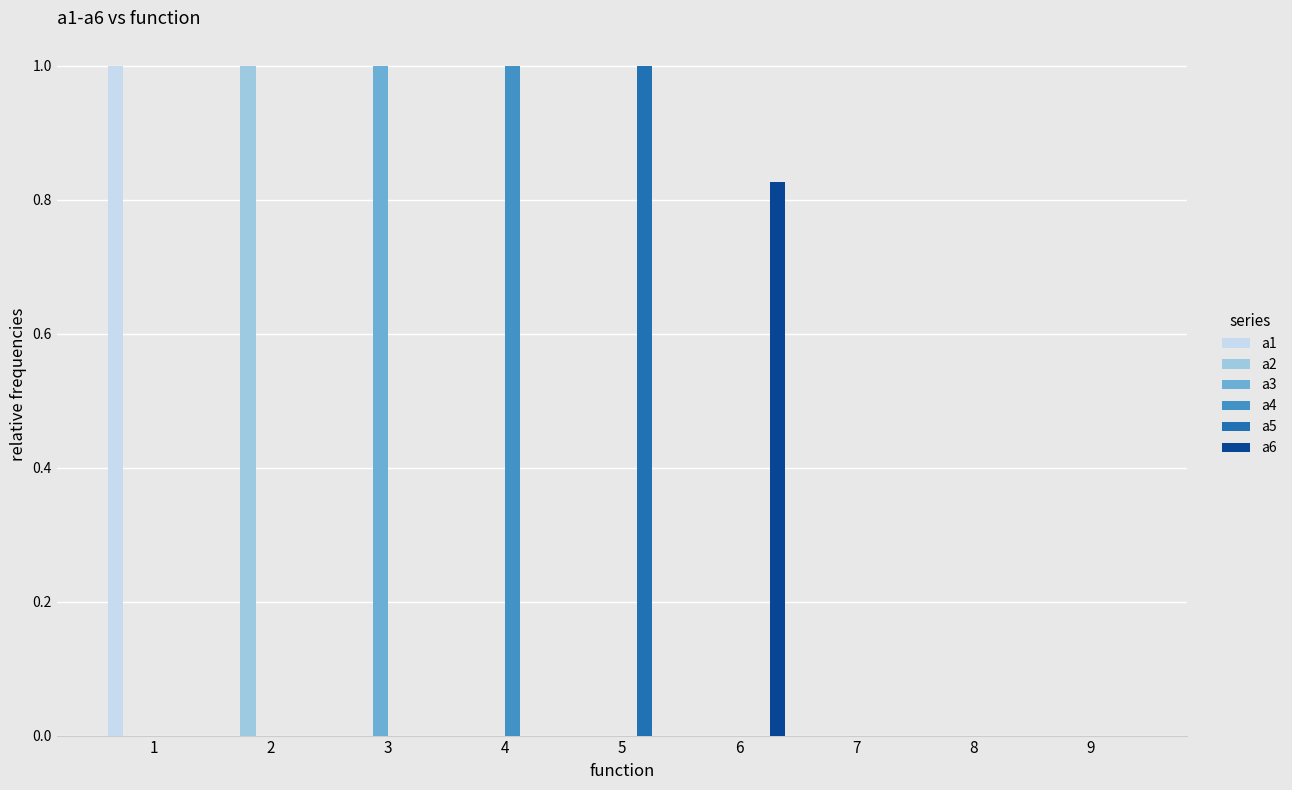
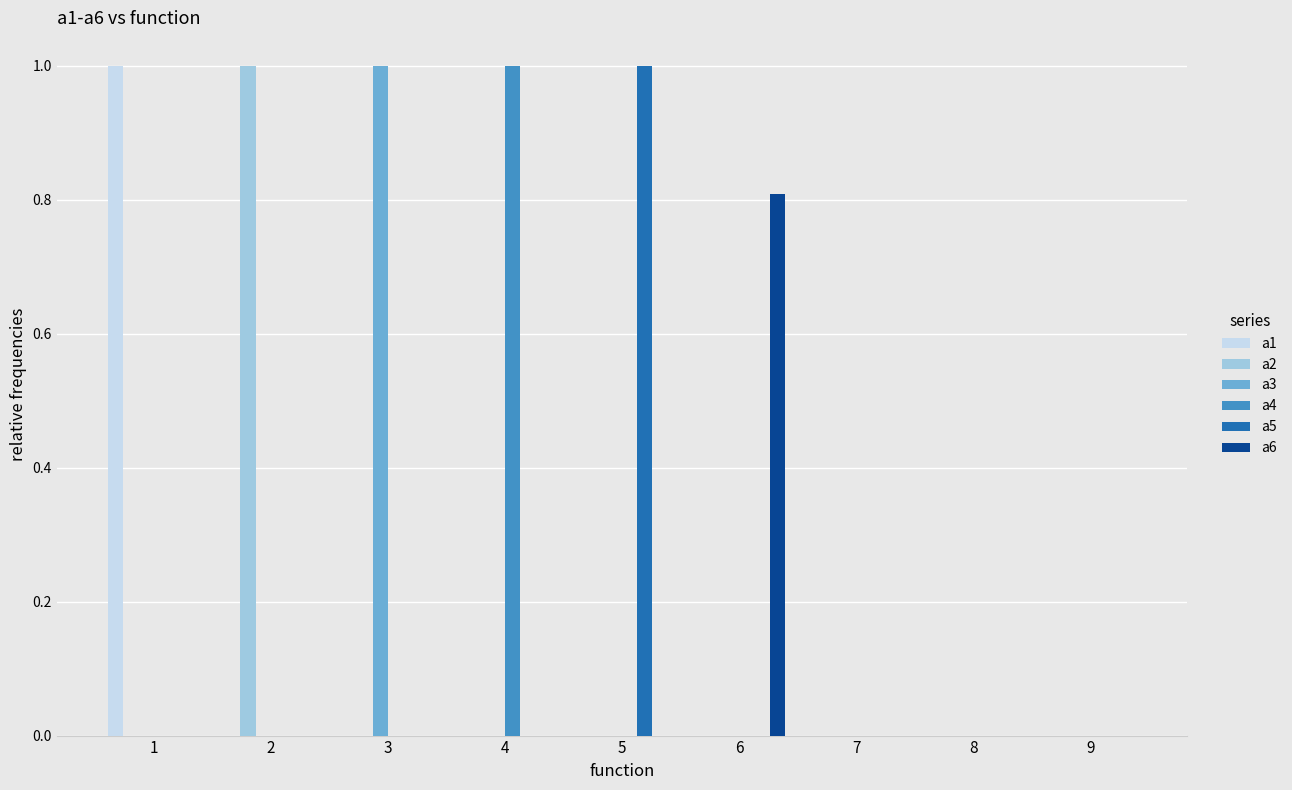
a6, 6: 0.83 -> 0.81
